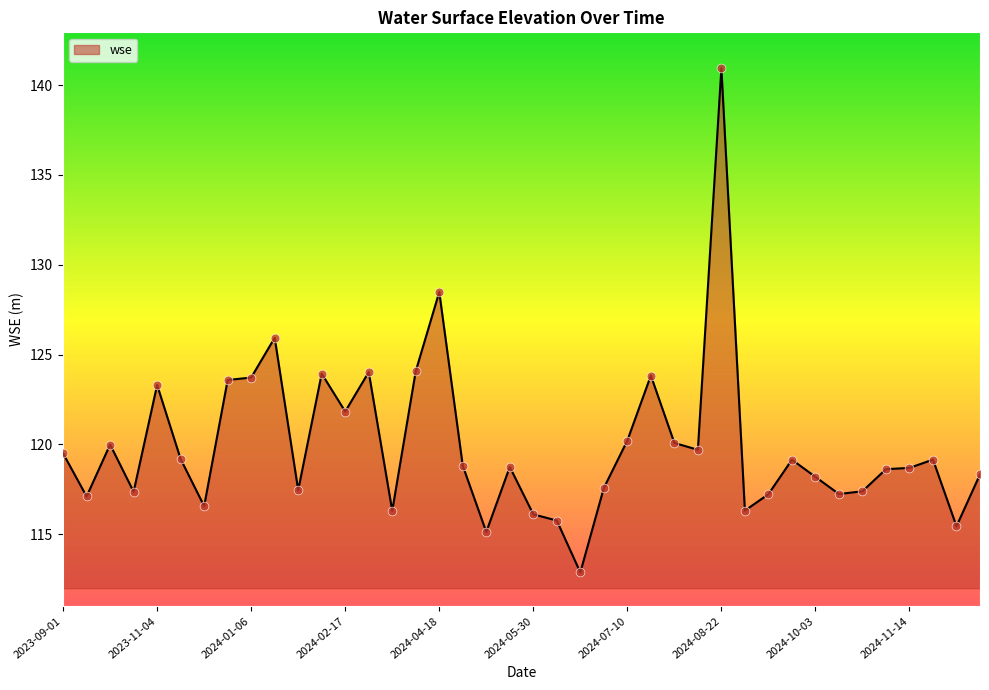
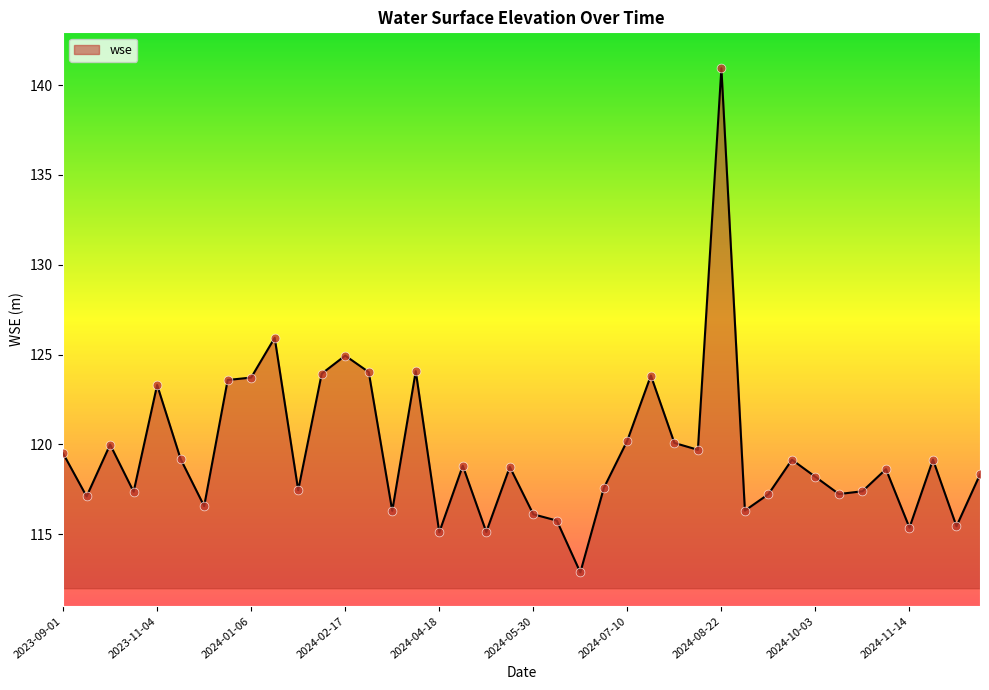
2024-02-17: 121.8 -> 124.9
2024-04-18: 128.5 -> 115.1
2024-11-14: 118.7 -> 115.4
